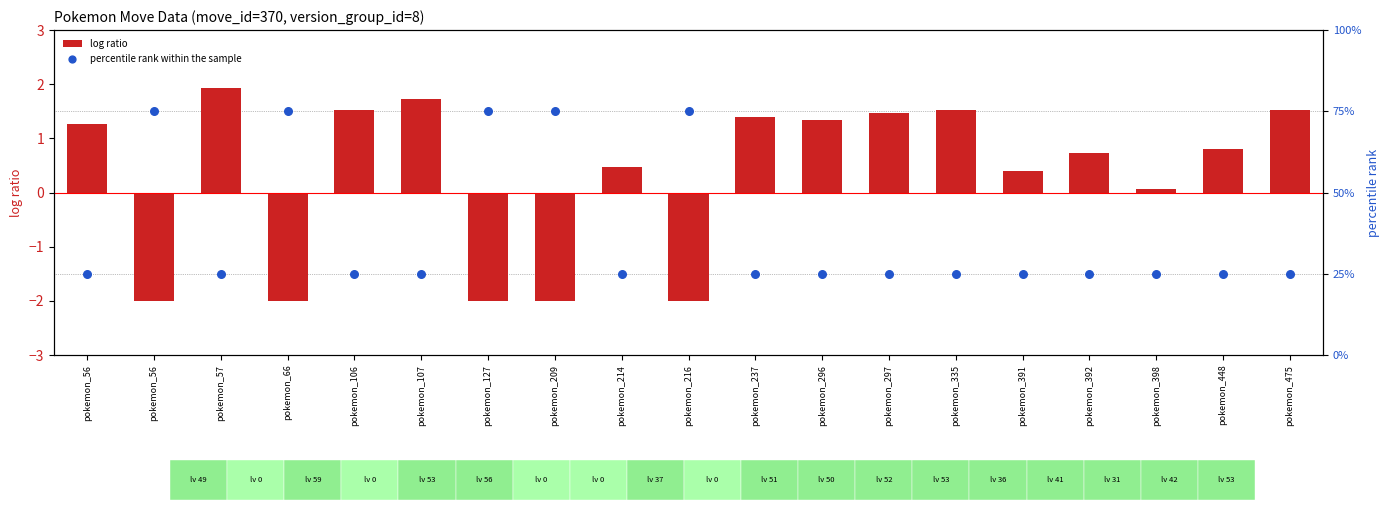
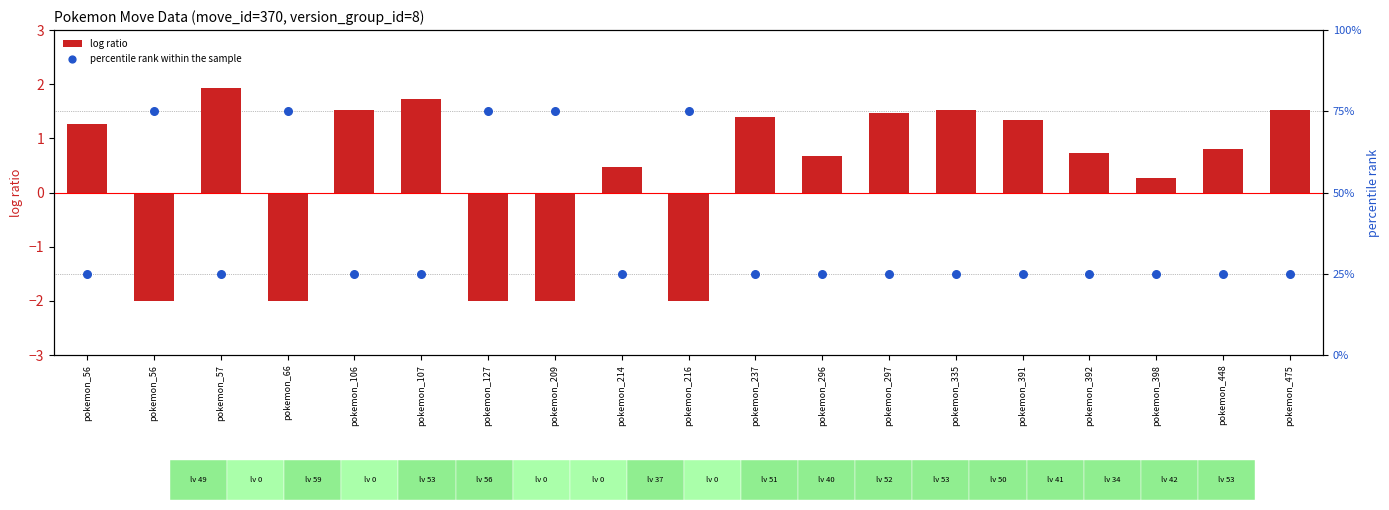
Pokemon Move Data (move_id=370, version_group_id=8), log ratio, pokemon_296: 50 -> 40
Pokemon Move Data (move_id=370, version_group_id=8), log ratio, pokemon_391: 36 -> 50
Pokemon Move Data (move_id=370, version_group_id=8), log ratio, pokemon_398: 31 -> 34
